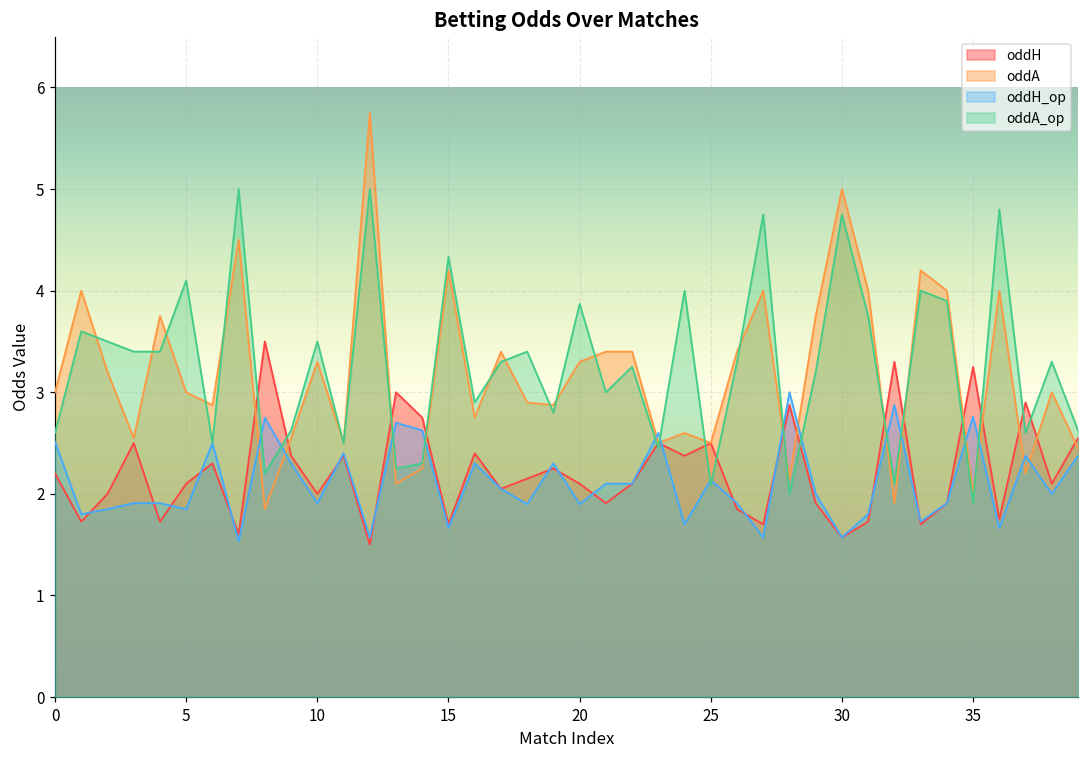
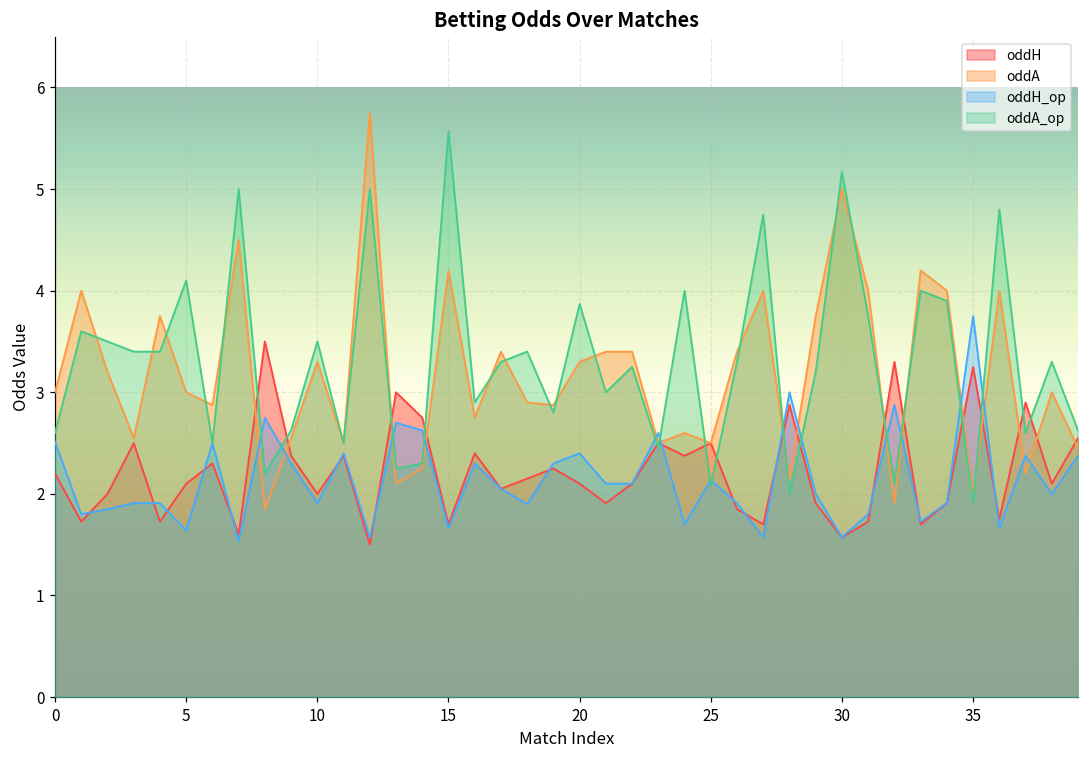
oddH_op, 5: 1.9 -> 1.6
oddA_op, 15: 4.3 -> 5.6
oddH_op, 20: 1.9 -> 2.4
oddA_op, 30: 4.8 -> 5.2
oddH_op, 35: 2.8 -> 3.8
